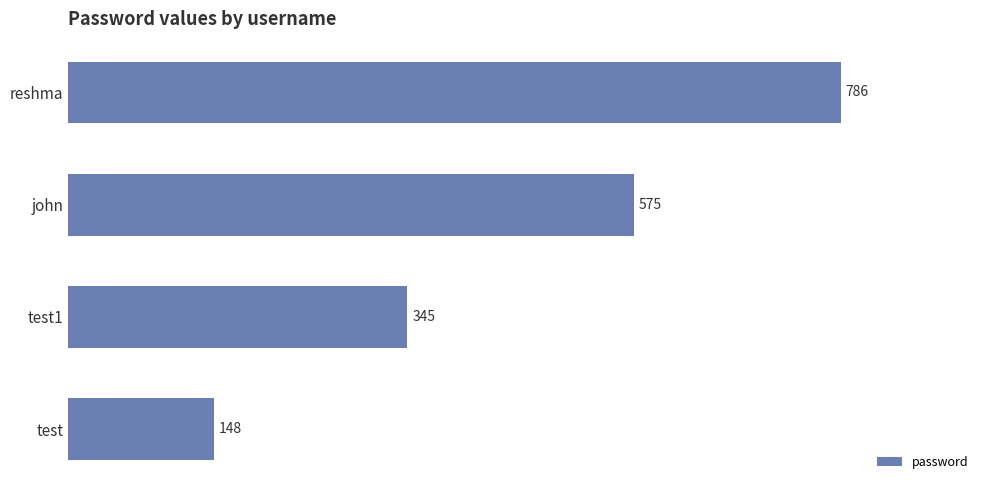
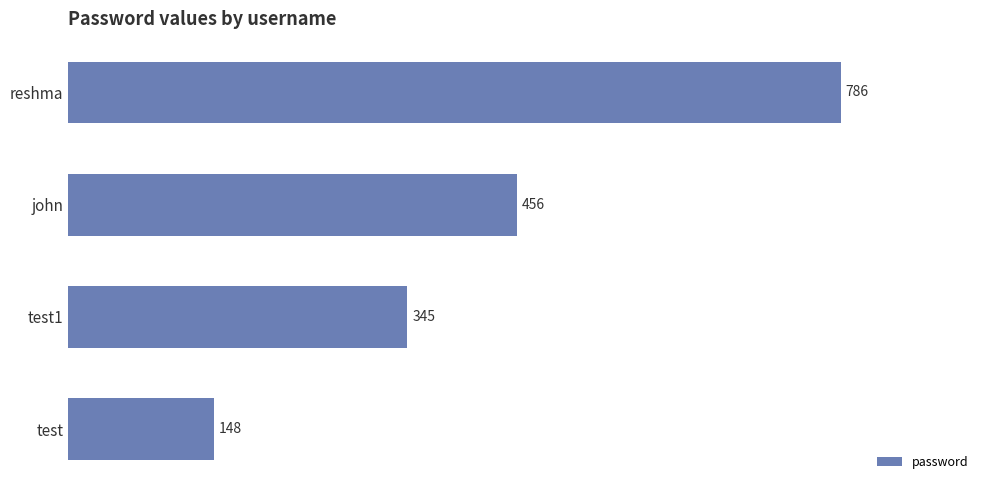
john: 575 -> 456
